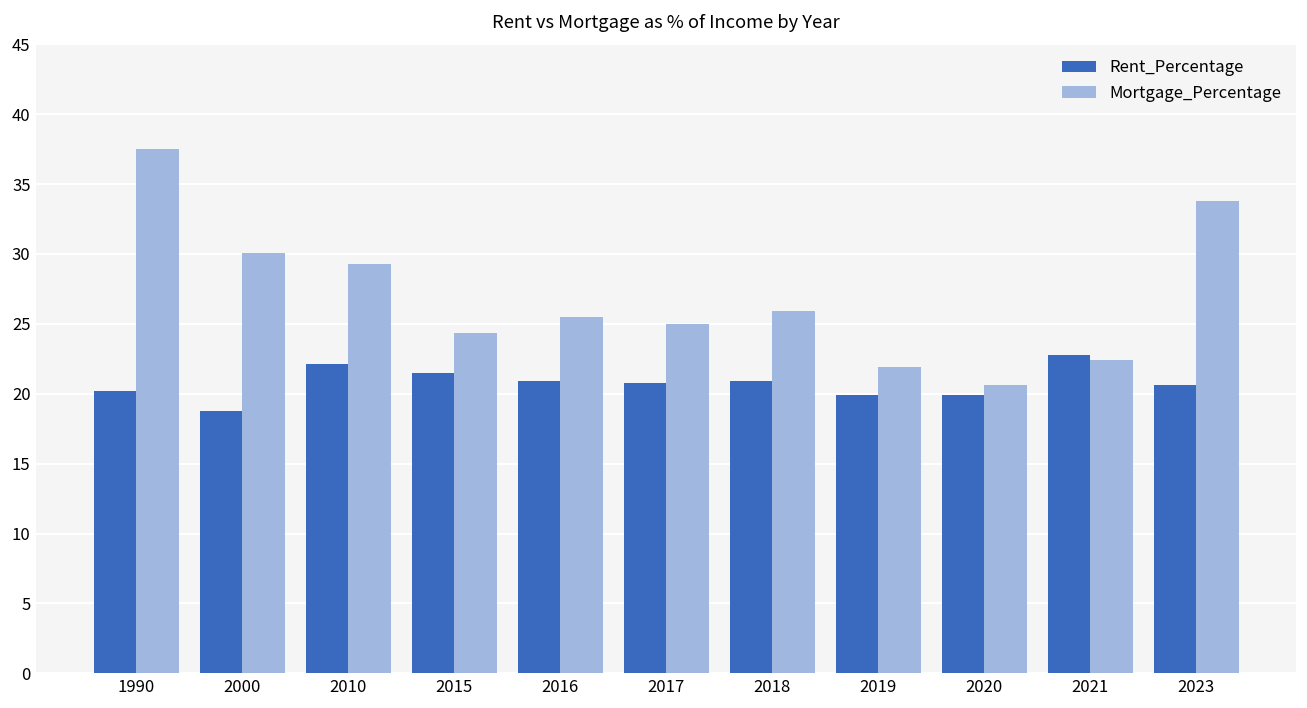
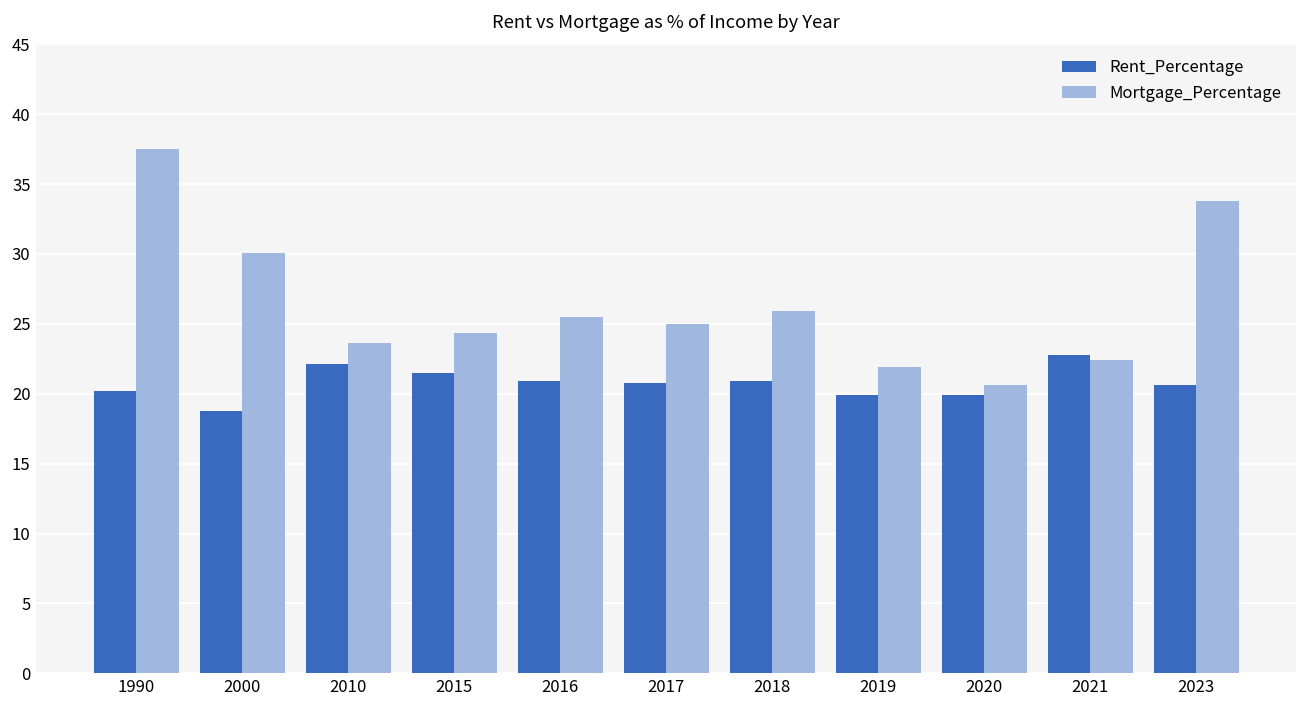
Mortgage_Percentage, 2010: 29.3 -> 23.7
